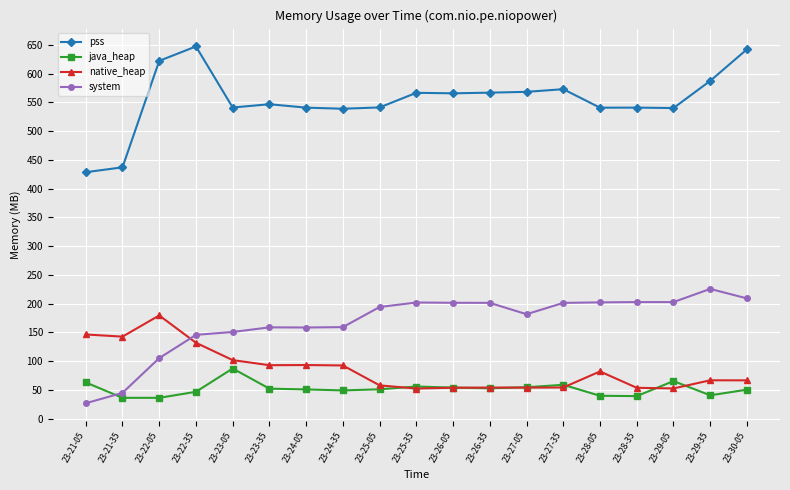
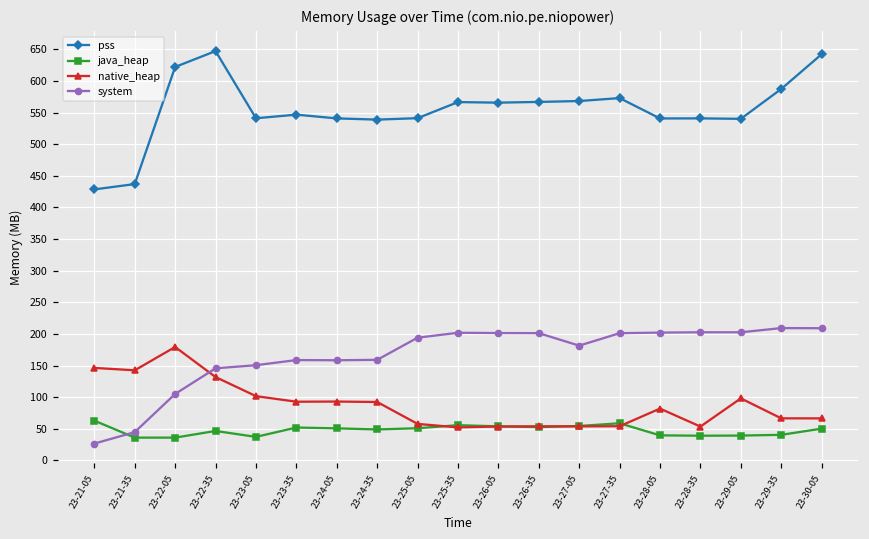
java_heap, 23-23-05: 90 -> 40
java_heap, 23-29-05: 70 -> 40
native_heap, 23-29-05: 50 -> 100
system, 23-29-35: 230 -> 210
